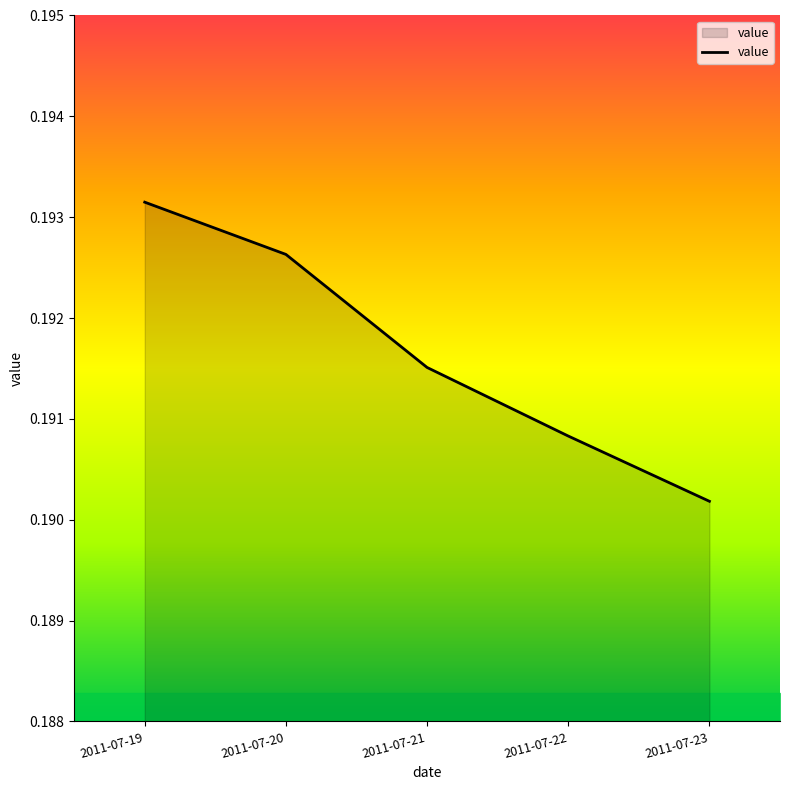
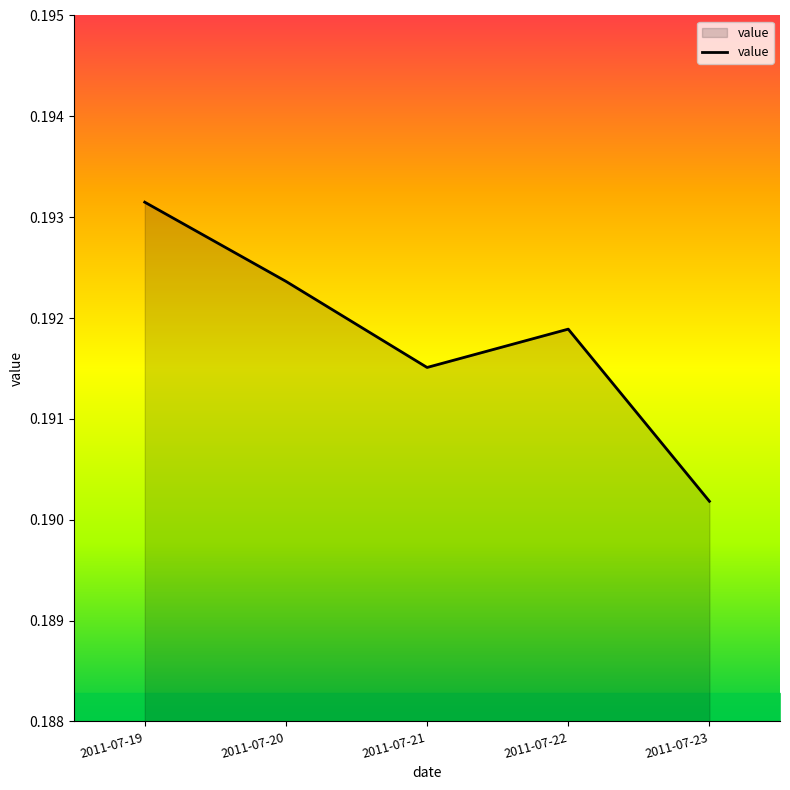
value, 2011-07-20: 0.19263 -> 0.19236
value, 2011-07-22: 0.19083 -> 0.19189
